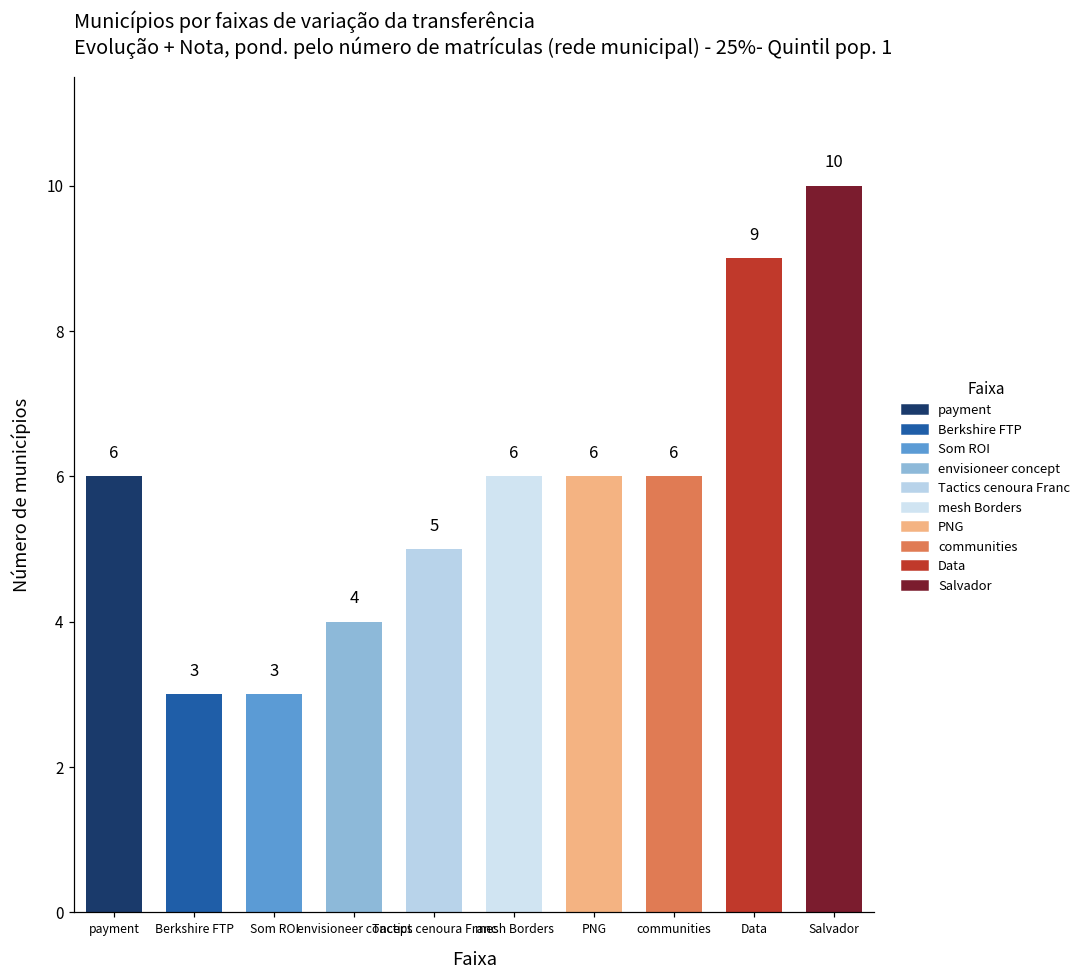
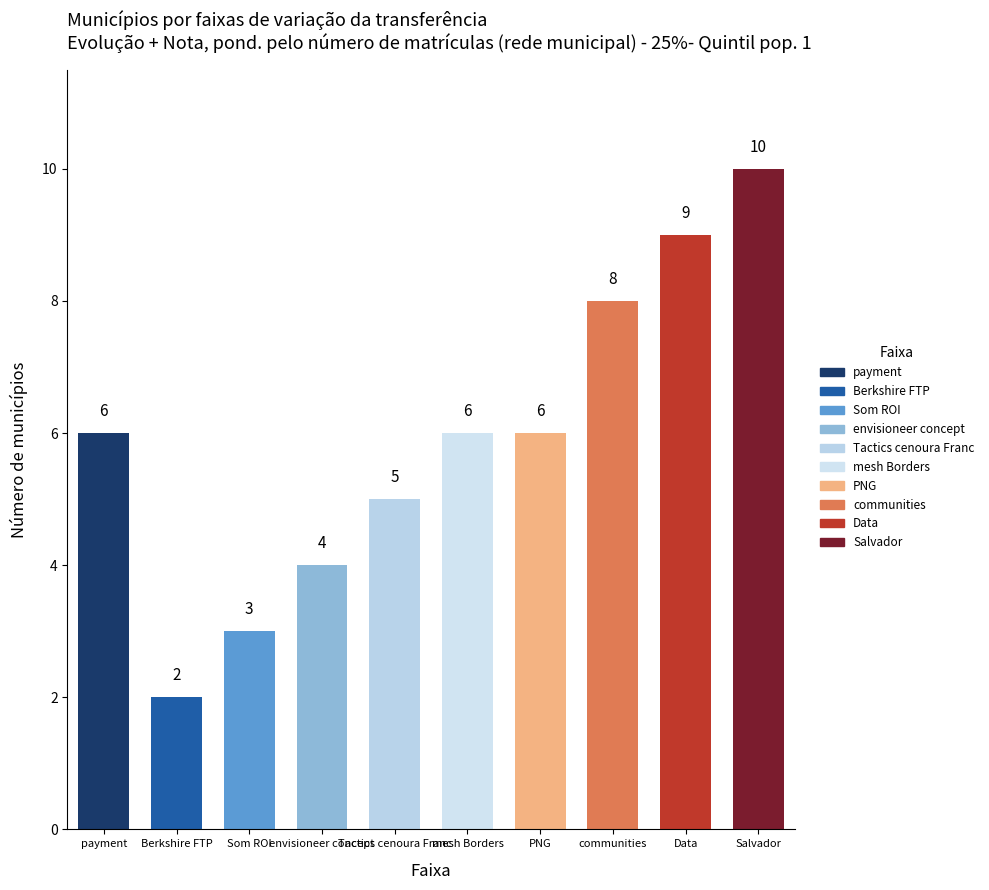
Berkshire FTP: 3 -> 2
communities: 6 -> 8
